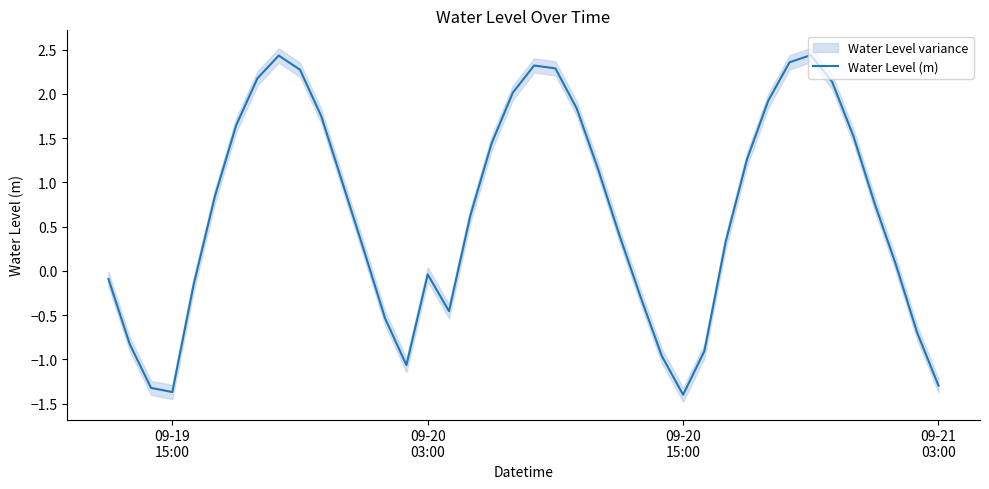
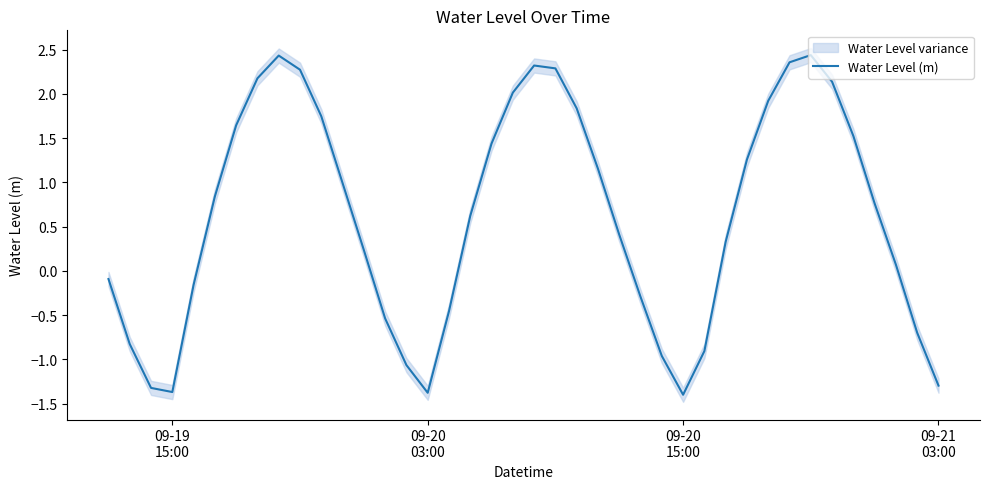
Water Level (m), 09-20 03:00: 0.0 -> -1.4
